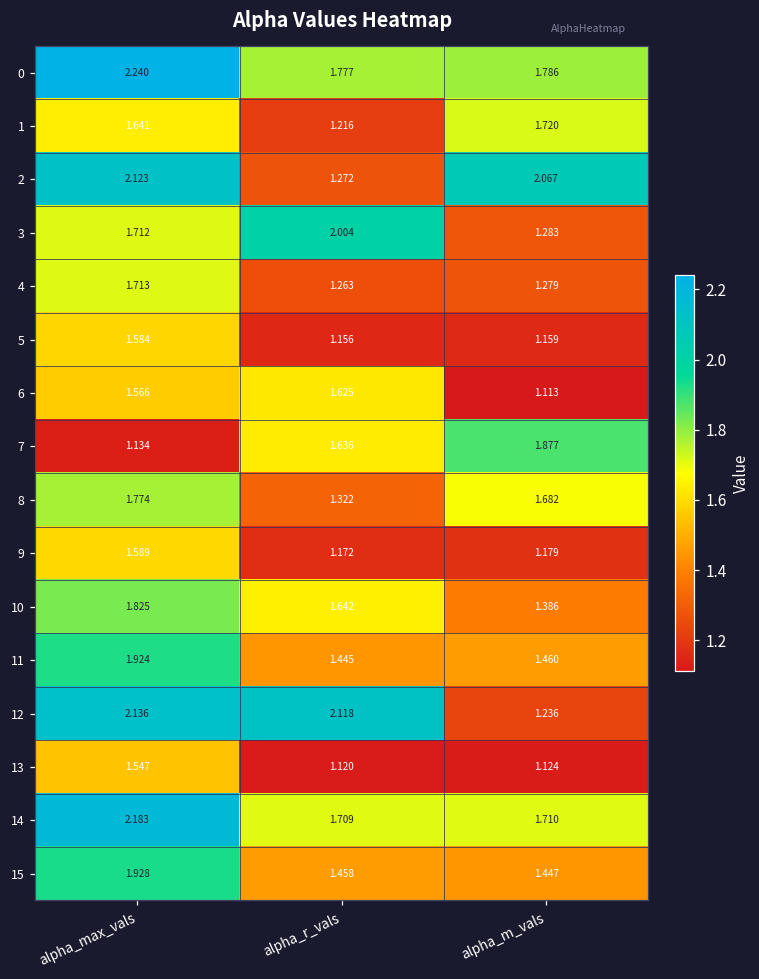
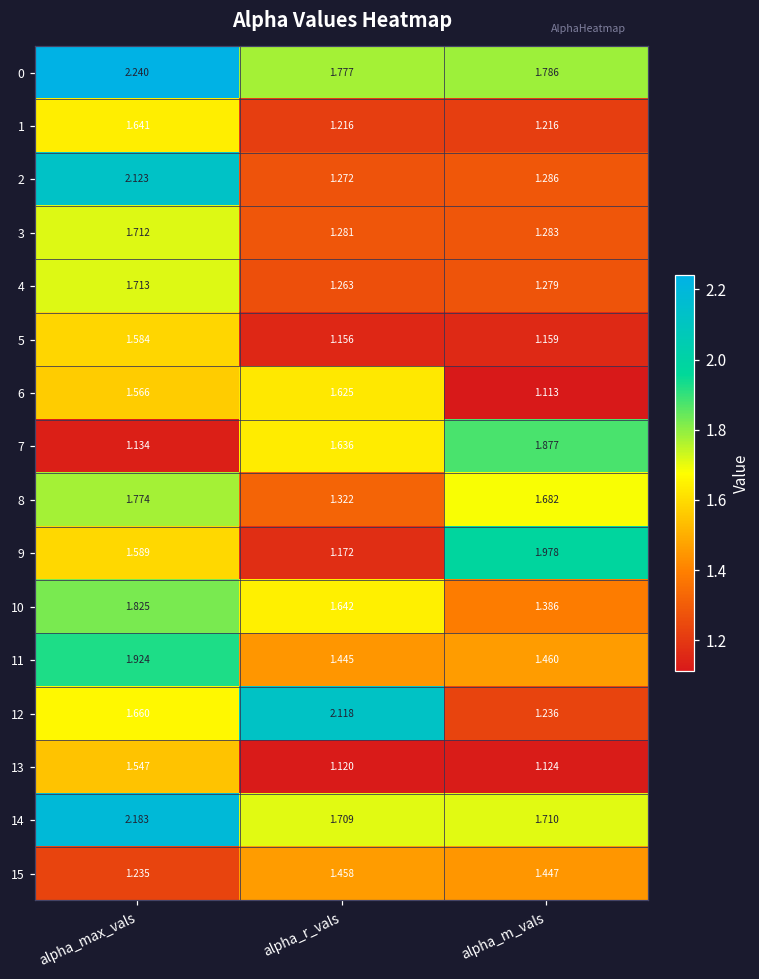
1, alpha_m_vals: 1.720 -> 1.216
2, alpha_m_vals: 2.067 -> 1.286
3, alpha_r_vals: 2.004 -> 1.281
9, alpha_m_vals: 1.179 -> 1.978
12, alpha_max_vals: 2.136 -> 1.660
15, alpha_max_vals: 1.928 -> 1.235
